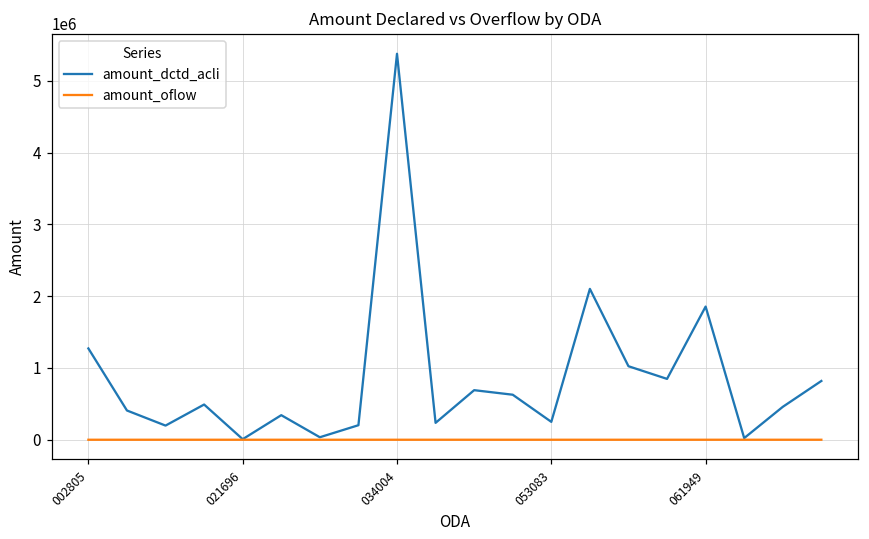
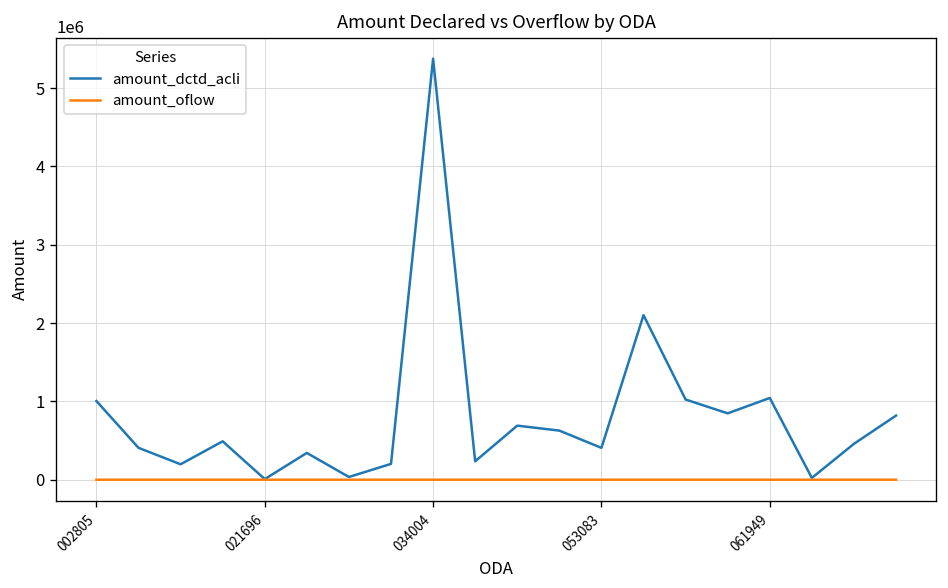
amount_dctd_acli, 002805: 1300000 -> 1000000
amount_dctd_acli, 053083: 200000 -> 400000
amount_dctd_acli, 061949: 1900000 -> 1000000
